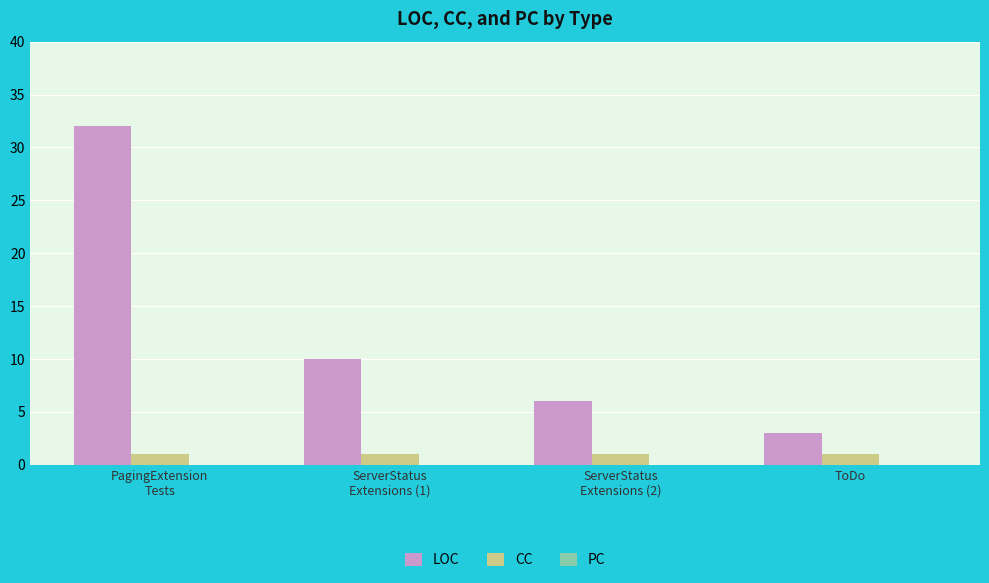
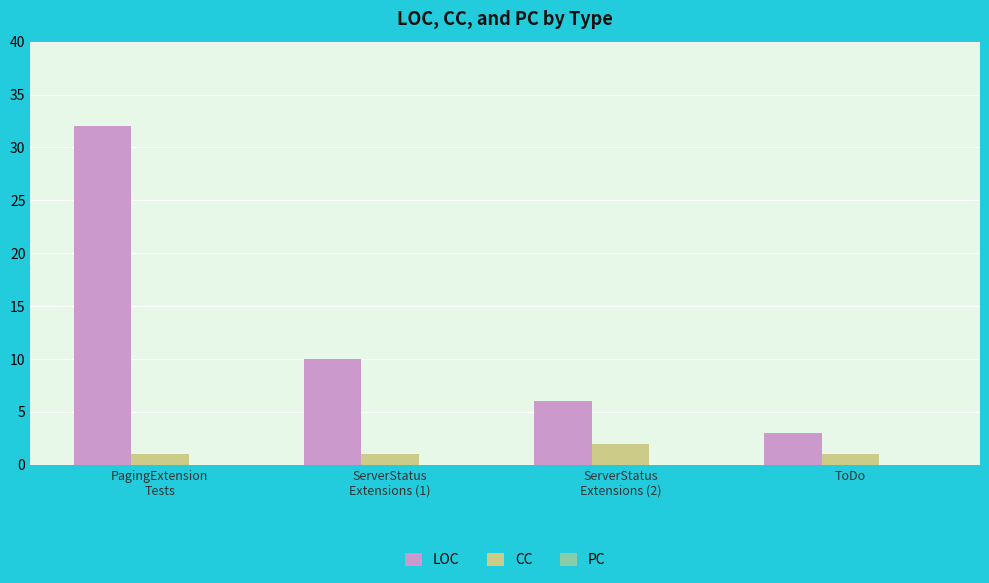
CC, ServerStatus Extensions (2): 1 -> 2
